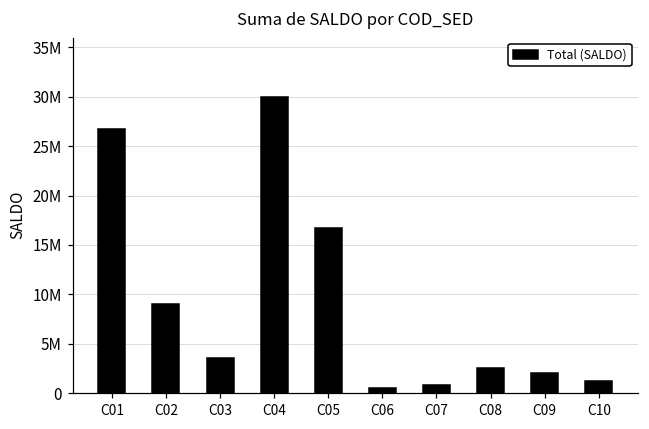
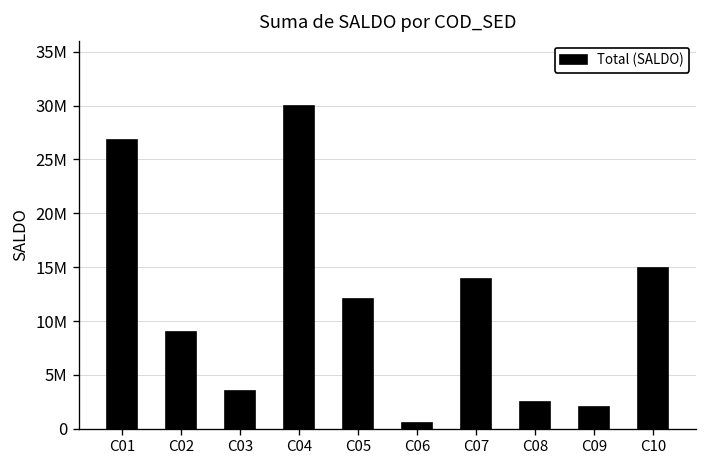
C05: 17000000 -> 12000000
C07: 1000000 -> 14000000
C10: 1000000 -> 15000000
